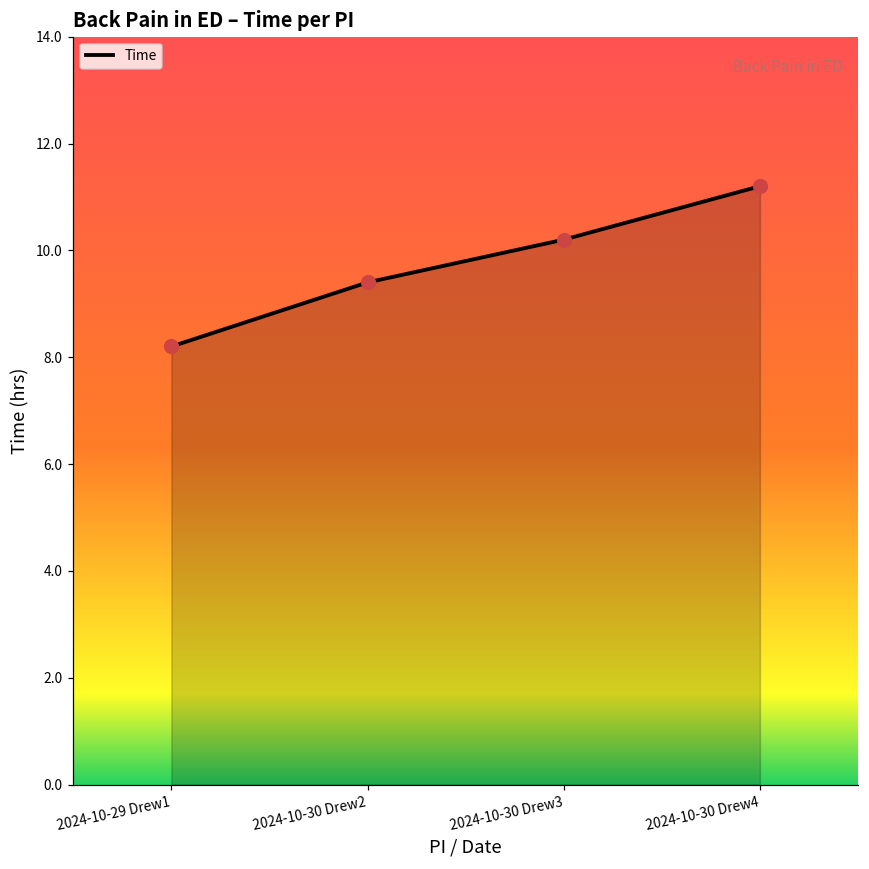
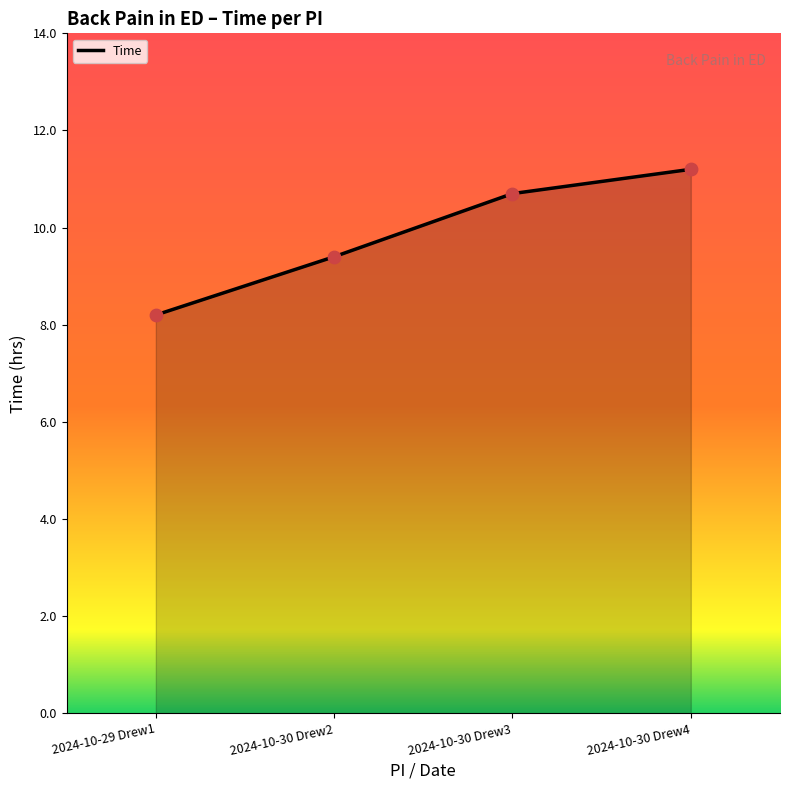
2024-10-30 Drew3: 10.2 -> 10.7
